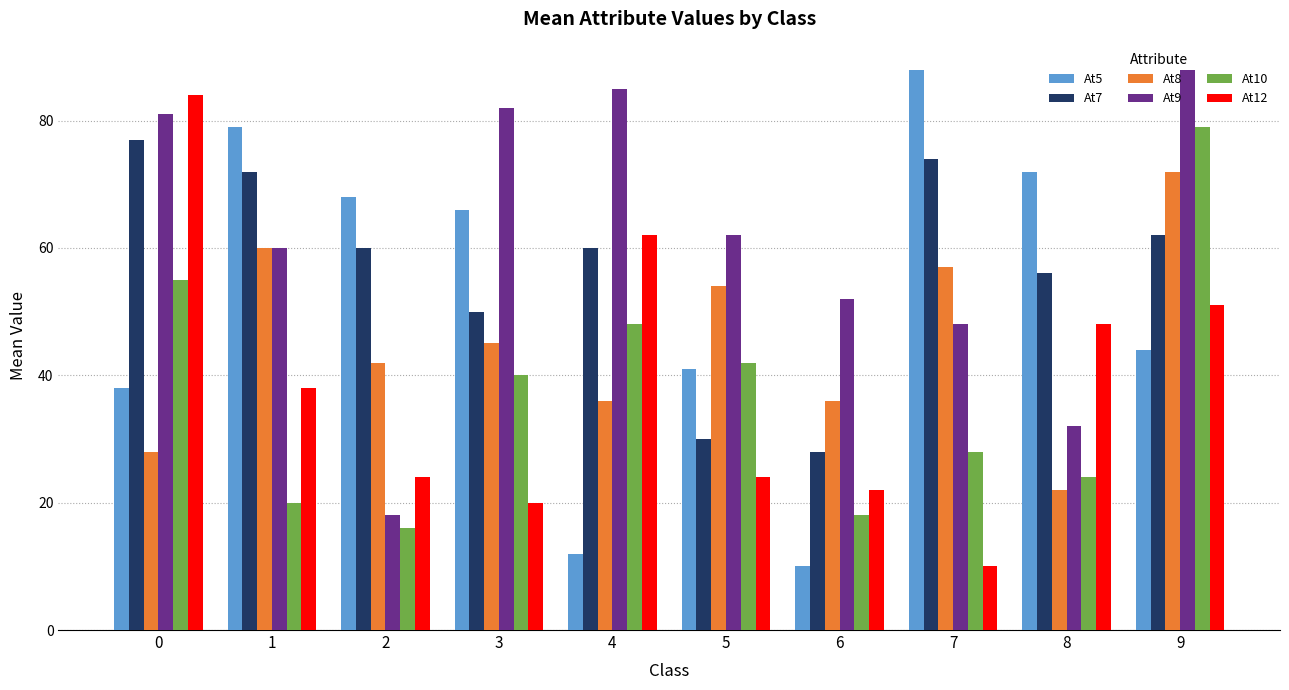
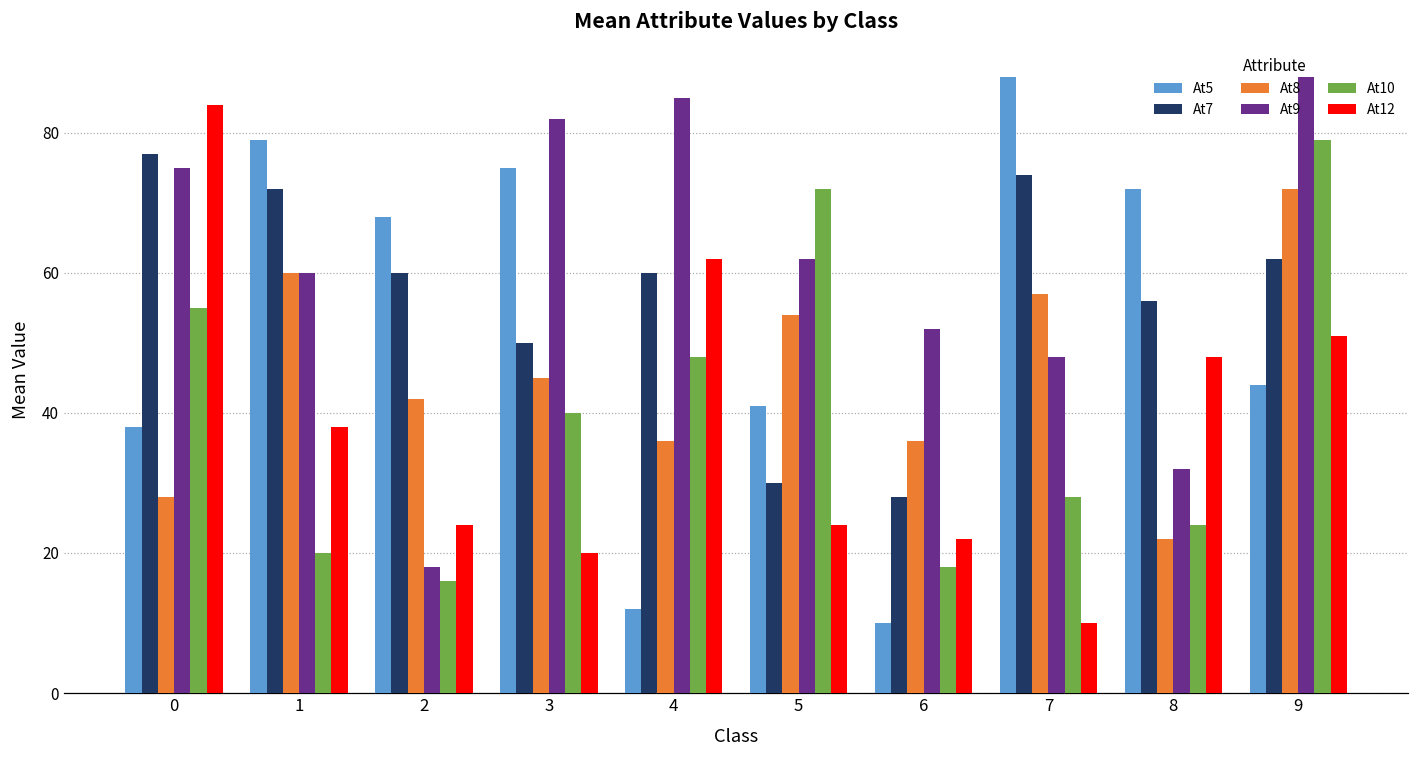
At9, 0: 81 -> 75
At5, 3: 66 -> 75
At10, 5: 42 -> 72
